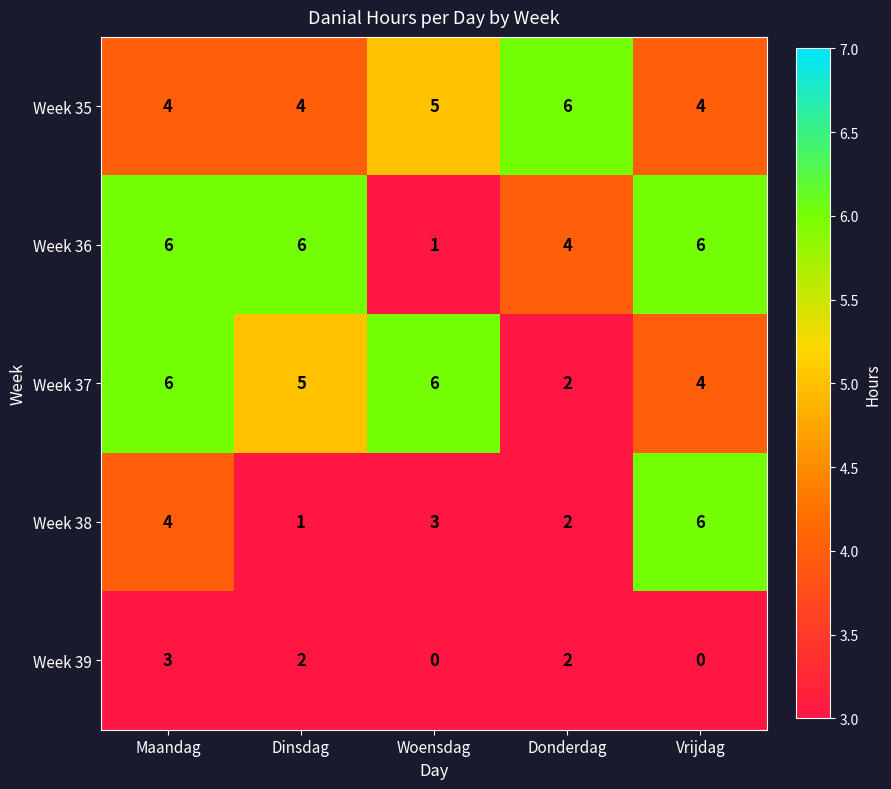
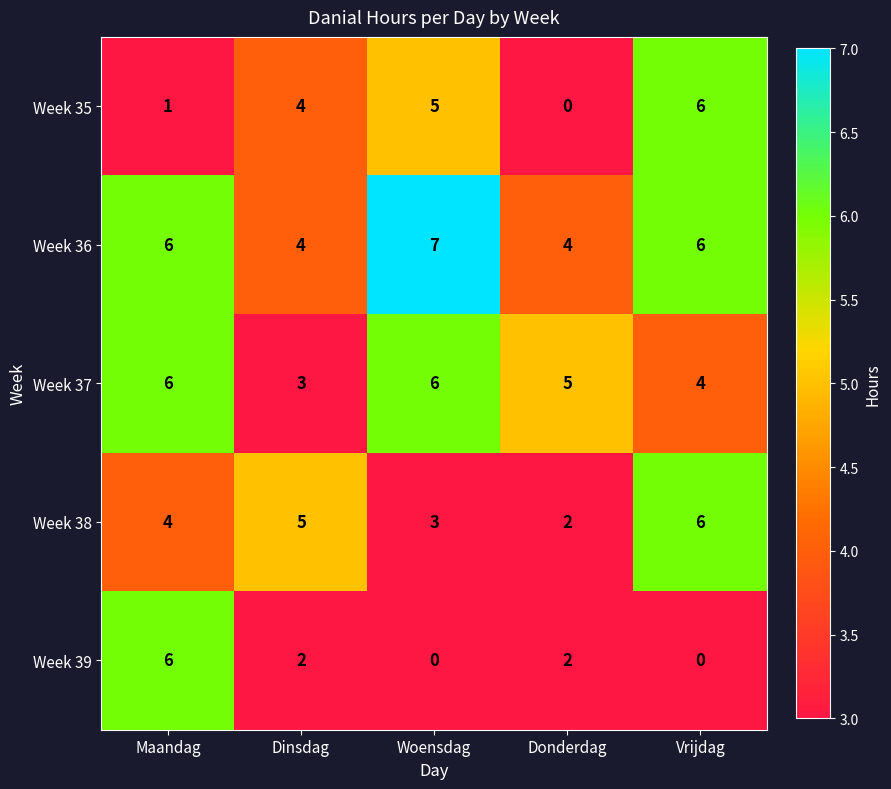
Week 35, Maandag: 4 -> 1
Week 35, Donderdag: 6 -> 0
Week 35, Vrijdag: 4 -> 6
Week 36, Dinsdag: 6 -> 4
Week 36, Woensdag: 1 -> 7
Week 37, Dinsdag: 5 -> 3
Week 37, Donderdag: 2 -> 5
Week 38, Dinsdag: 1 -> 5
Week 39, Maandag: 3 -> 6
